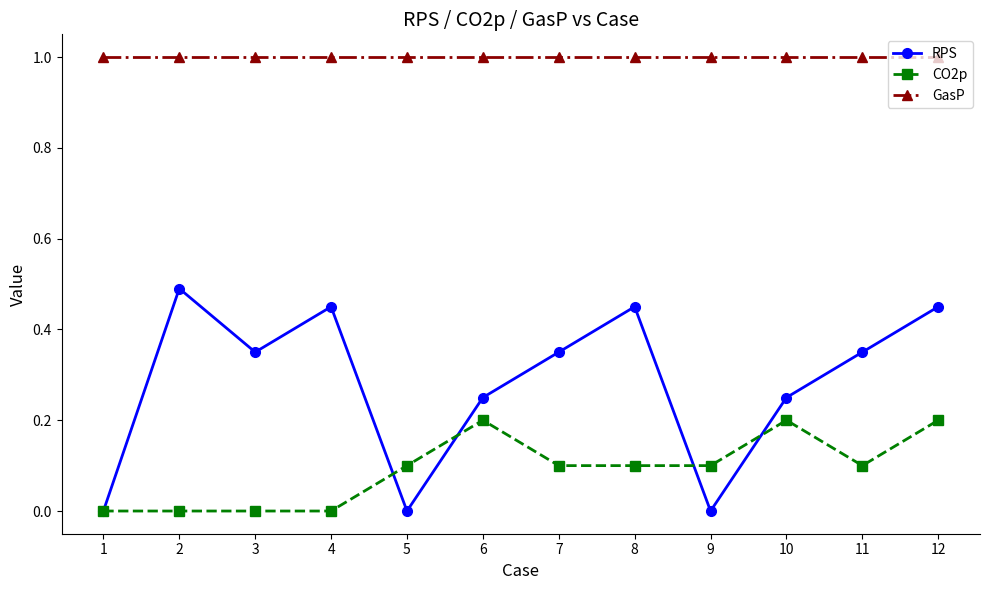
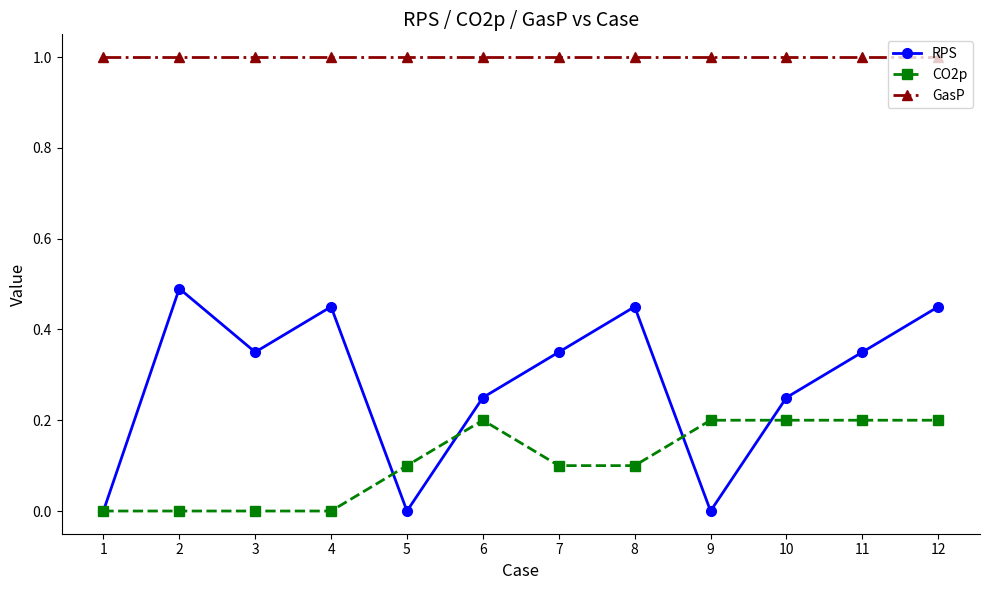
CO2p, 9: 0.1 -> 0.2
CO2p, 11: 0.1 -> 0.2
